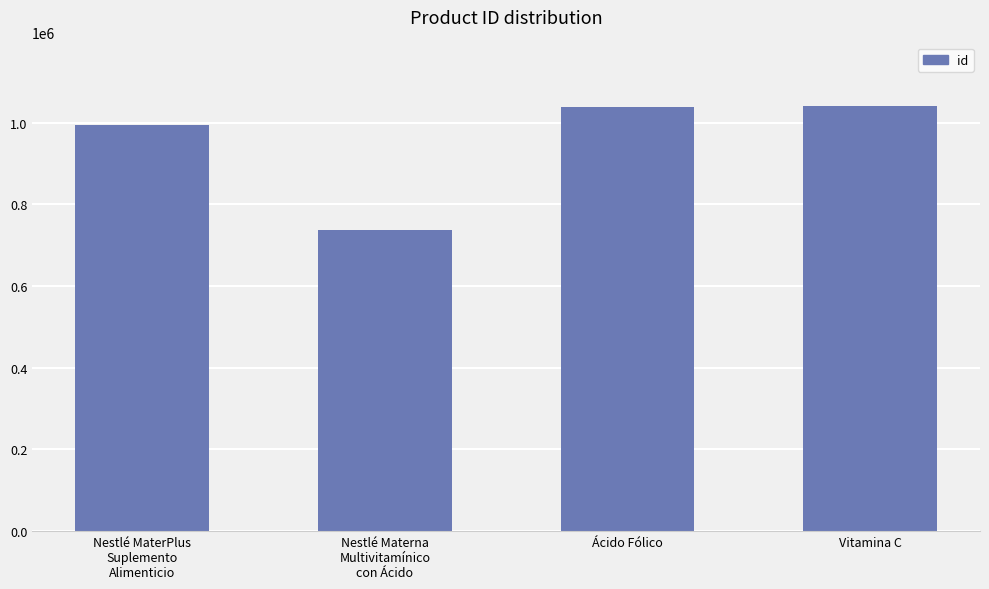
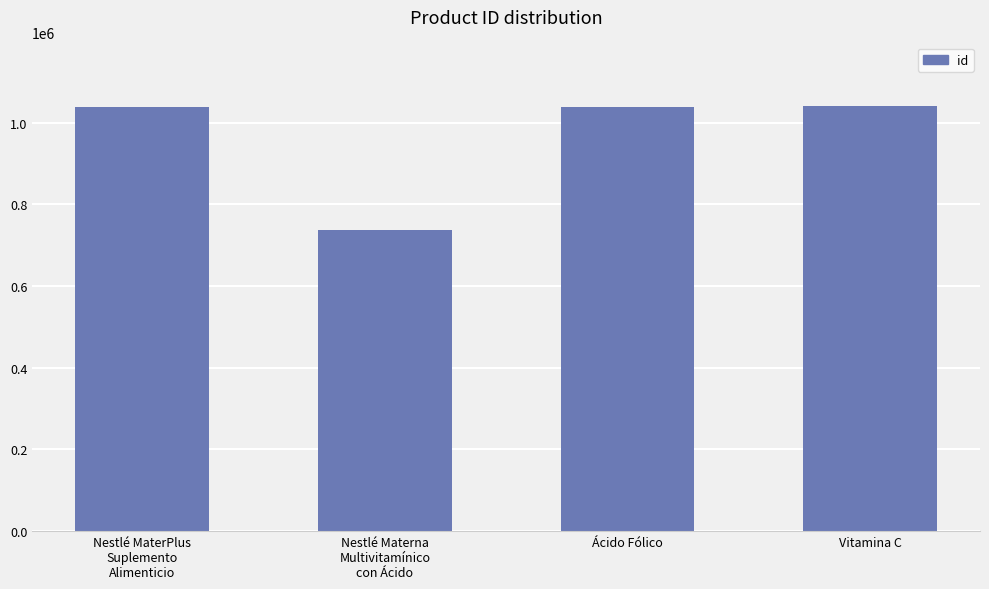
Nestlé MaterPlus Suplemento Alimenticio: 990000 -> 1040000
